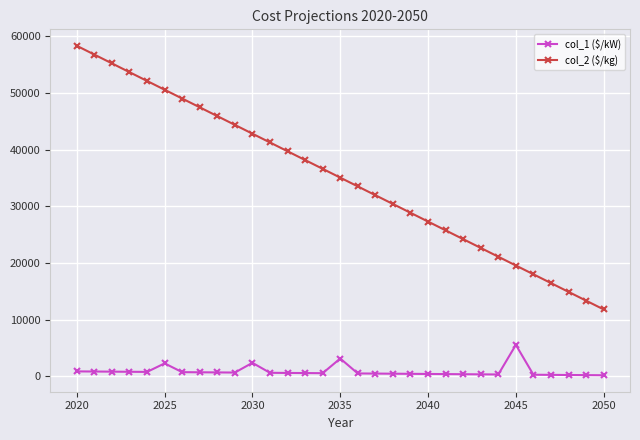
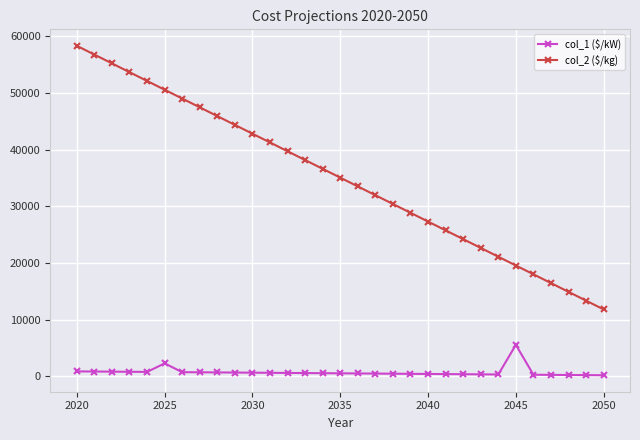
col_1 ($/kW), 2030: 2000 -> 1000
col_1 ($/kW), 2035: 3000 -> 1000
